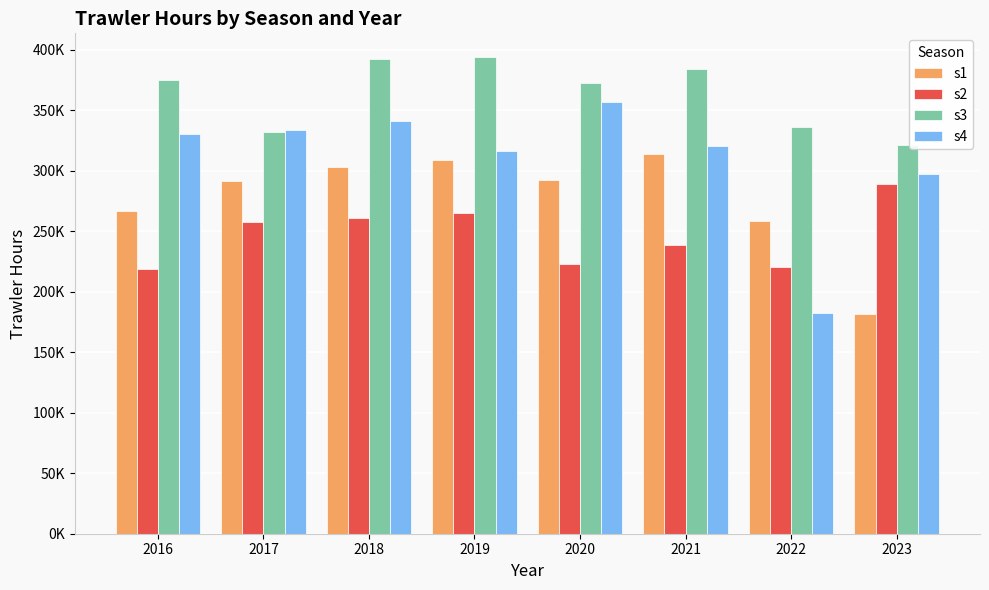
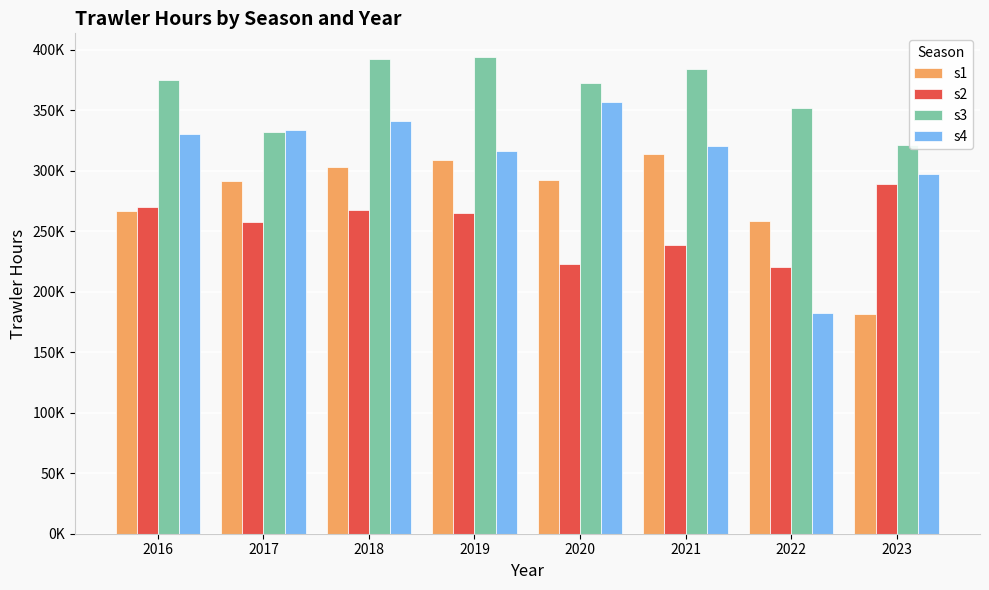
s2, 2016: 218000 -> 270000
s2, 2018: 261000 -> 267000
s3, 2022: 336000 -> 352000
